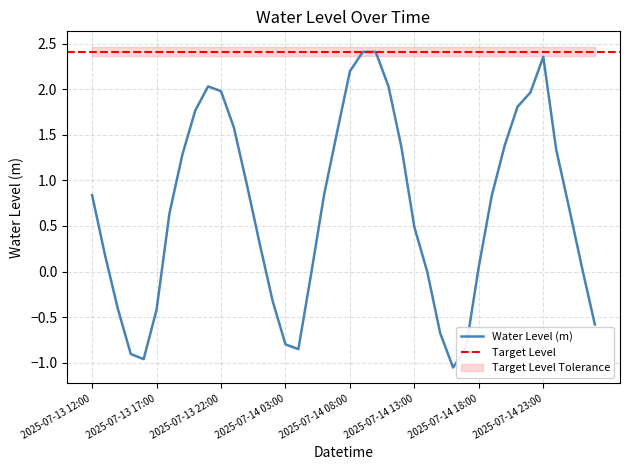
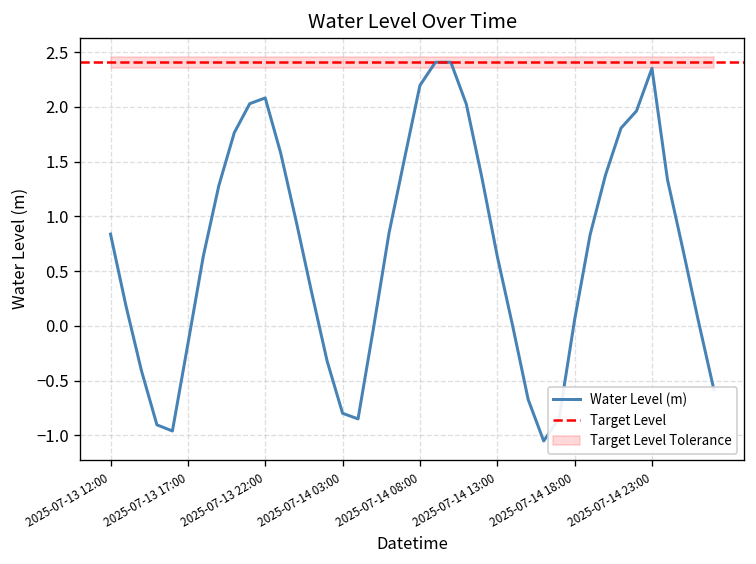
Water Level (m), 2025-07-13 17:00: -0.4 -> -0.2
Water Level (m), 2025-07-13 22:00: 2.0 -> 2.1
Water Level (m), 2025-07-14 13:00: 0.5 -> 0.6
